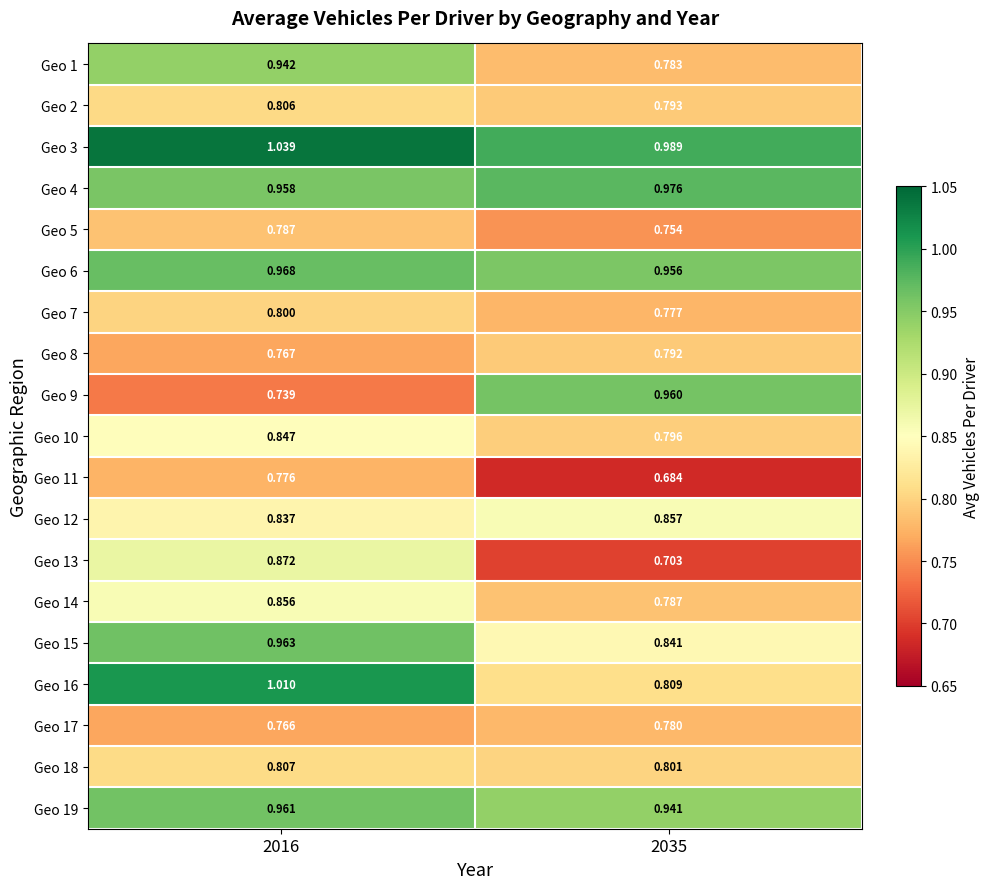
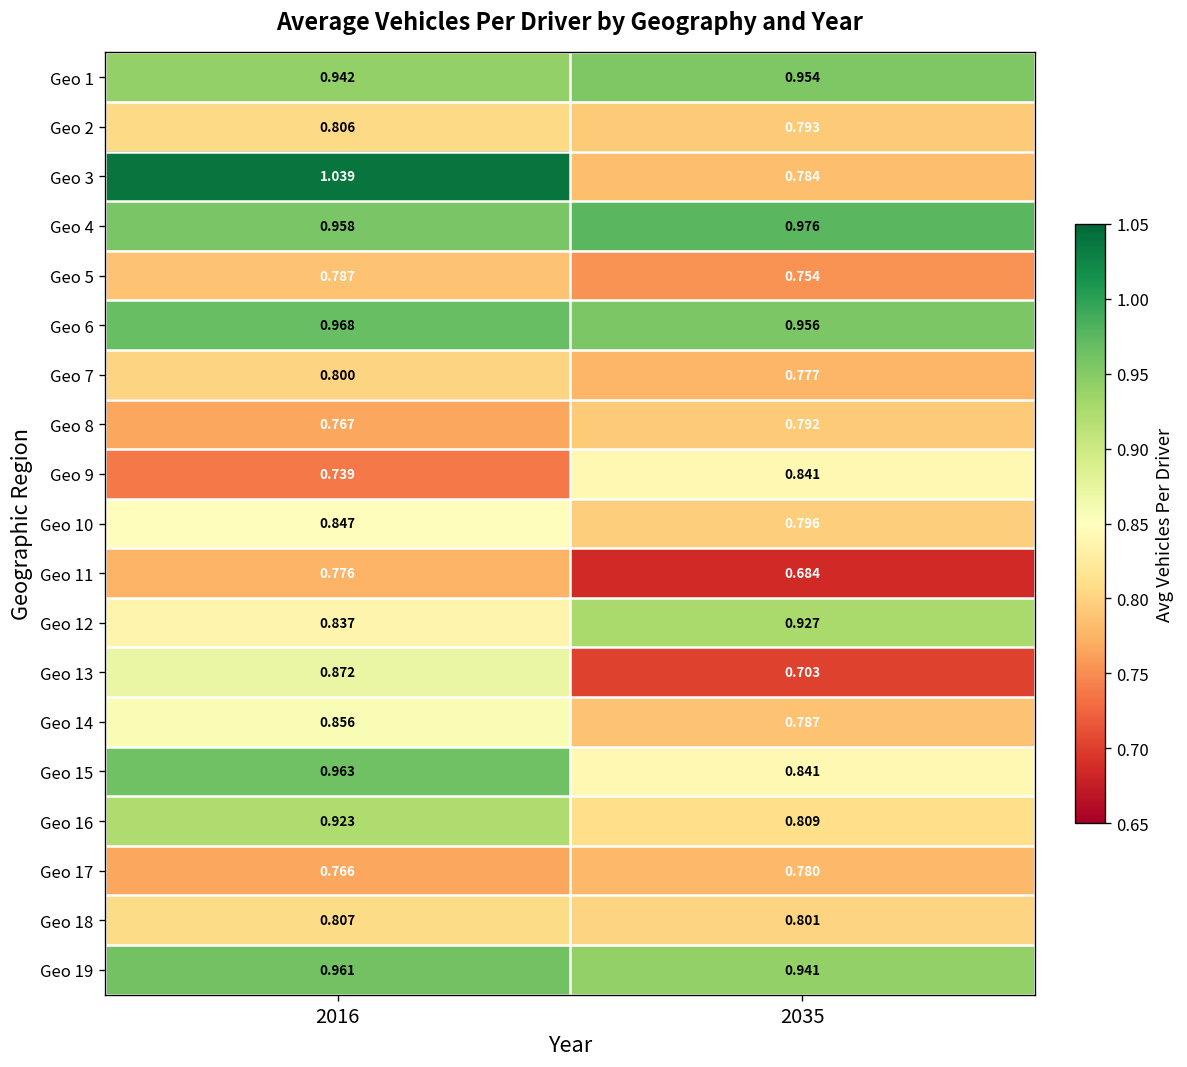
Geo 1, 2035: 0.783 -> 0.954
Geo 3, 2035: 0.989 -> 0.784
Geo 9, 2035: 0.960 -> 0.841
Geo 12, 2035: 0.857 -> 0.927
Geo 16, 2016: 1.010 -> 0.923
